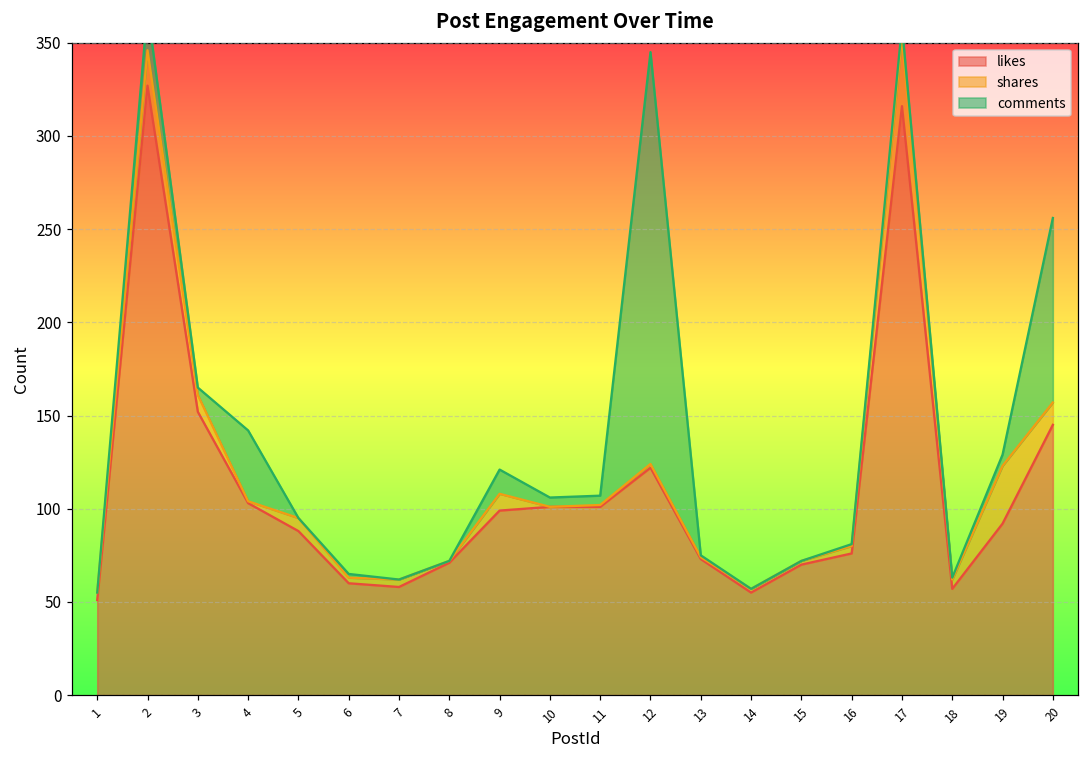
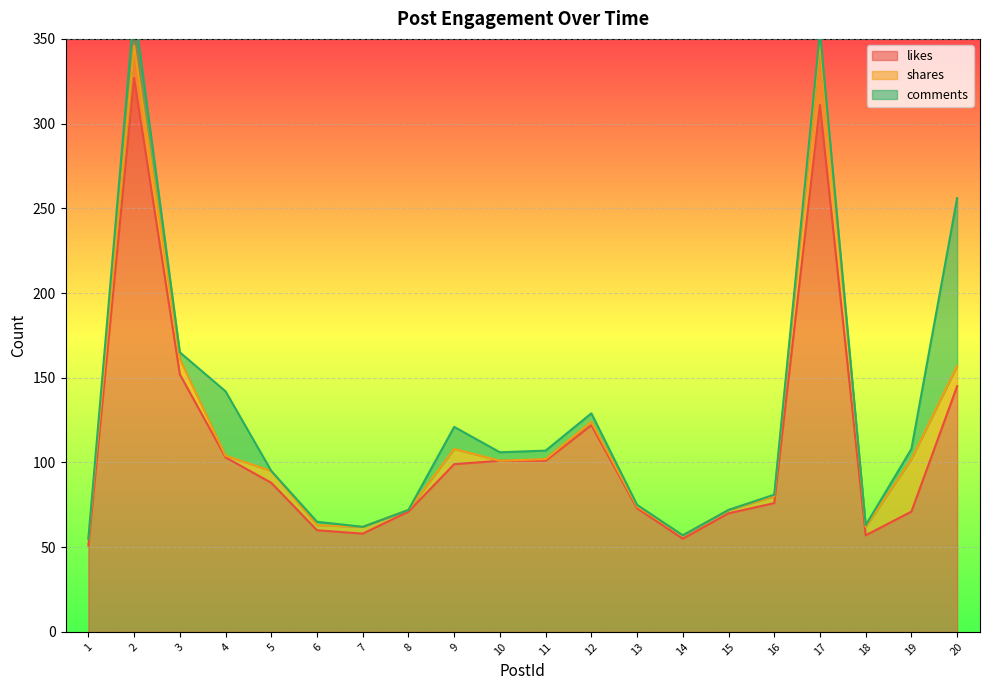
comments, 12: 221 -> 5
likes, 17: 316 -> 311
likes, 19: 92 -> 71
